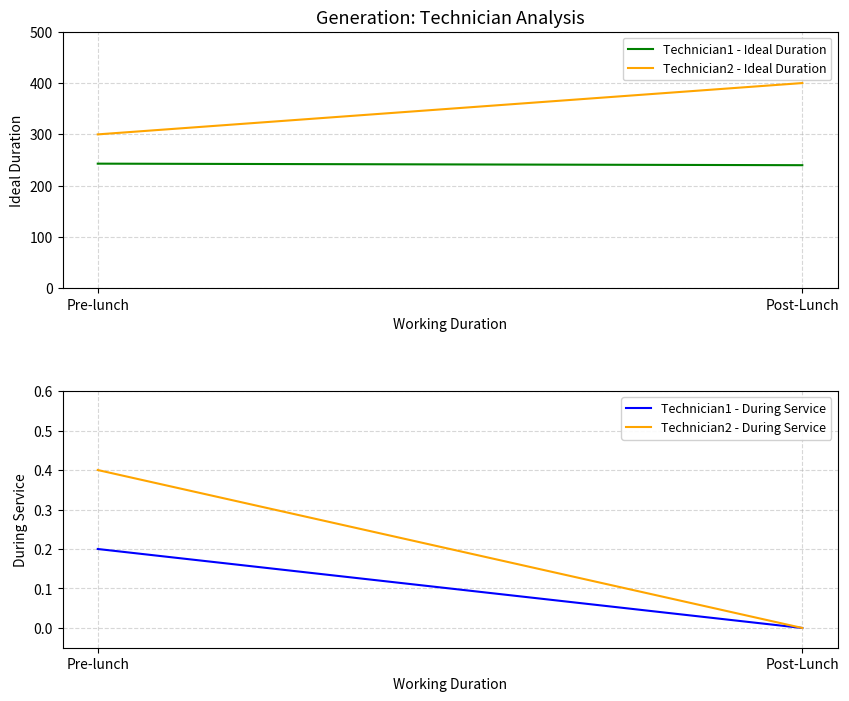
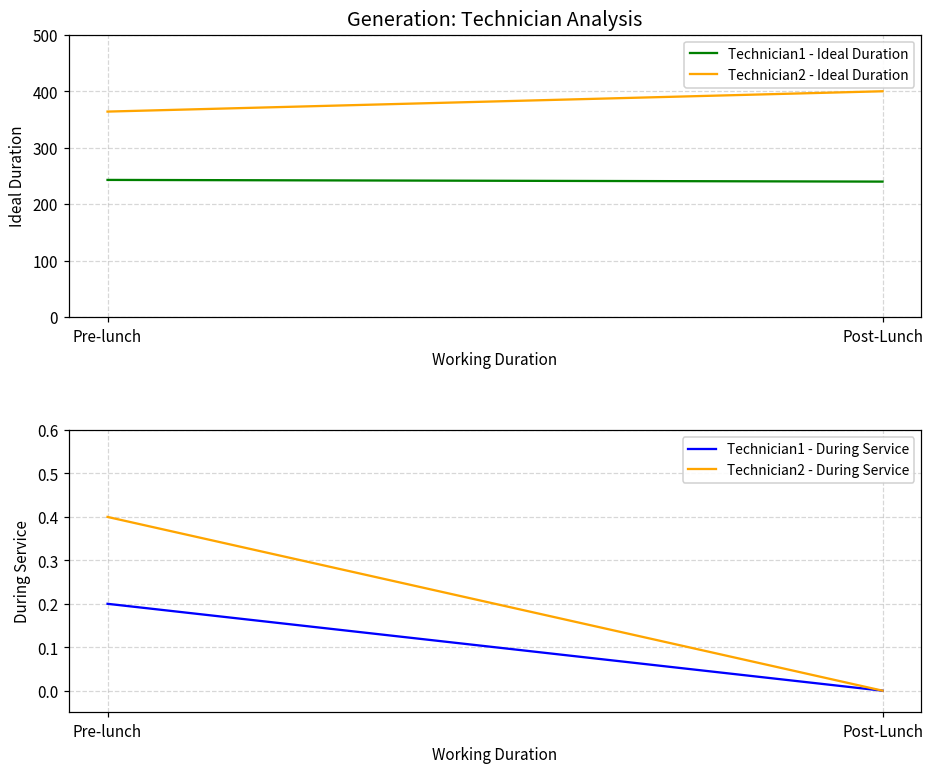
Generation: Technician Analysis, Technician2 - Ideal Duration, Pre-lunch: 300 -> 360
